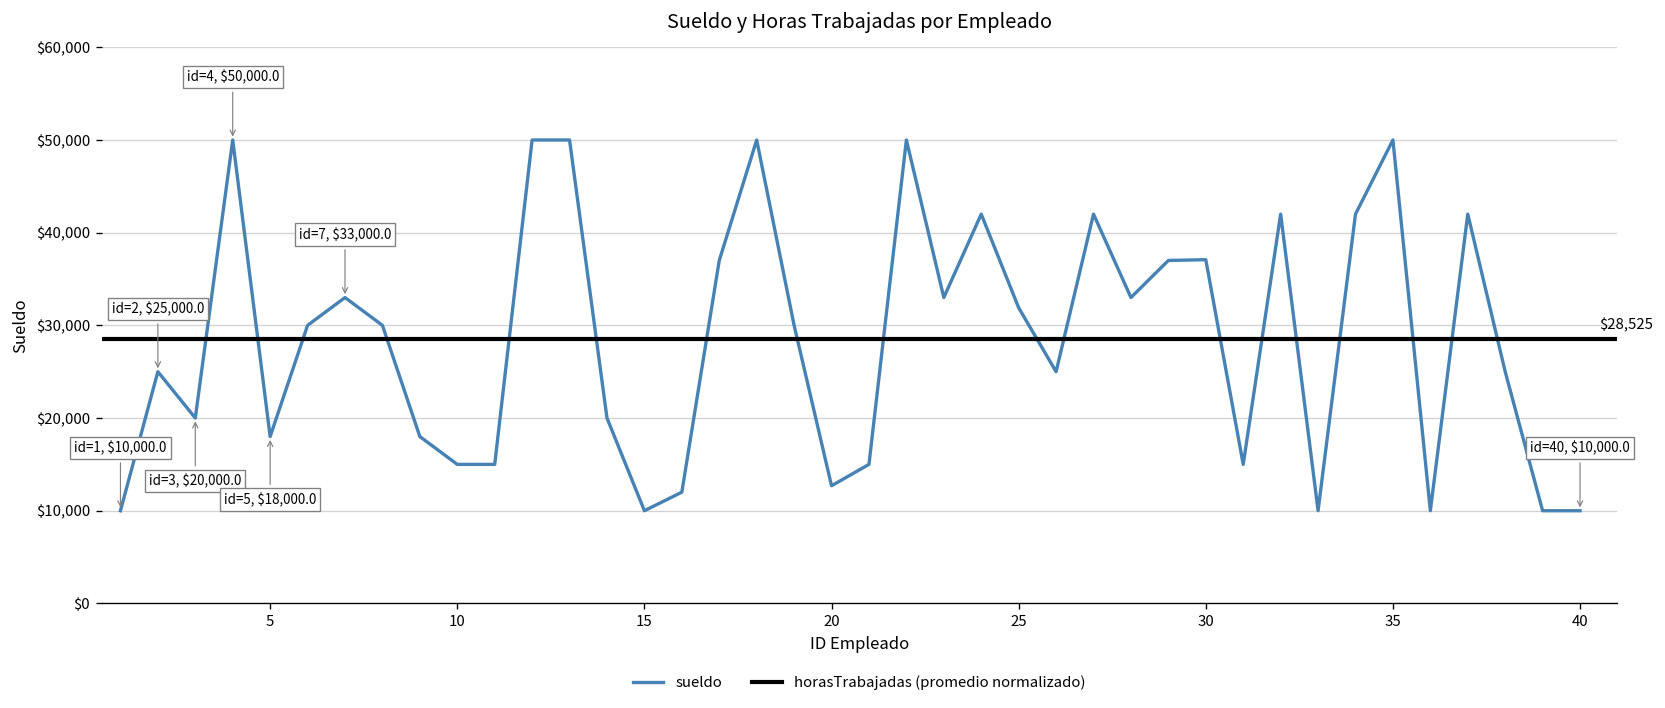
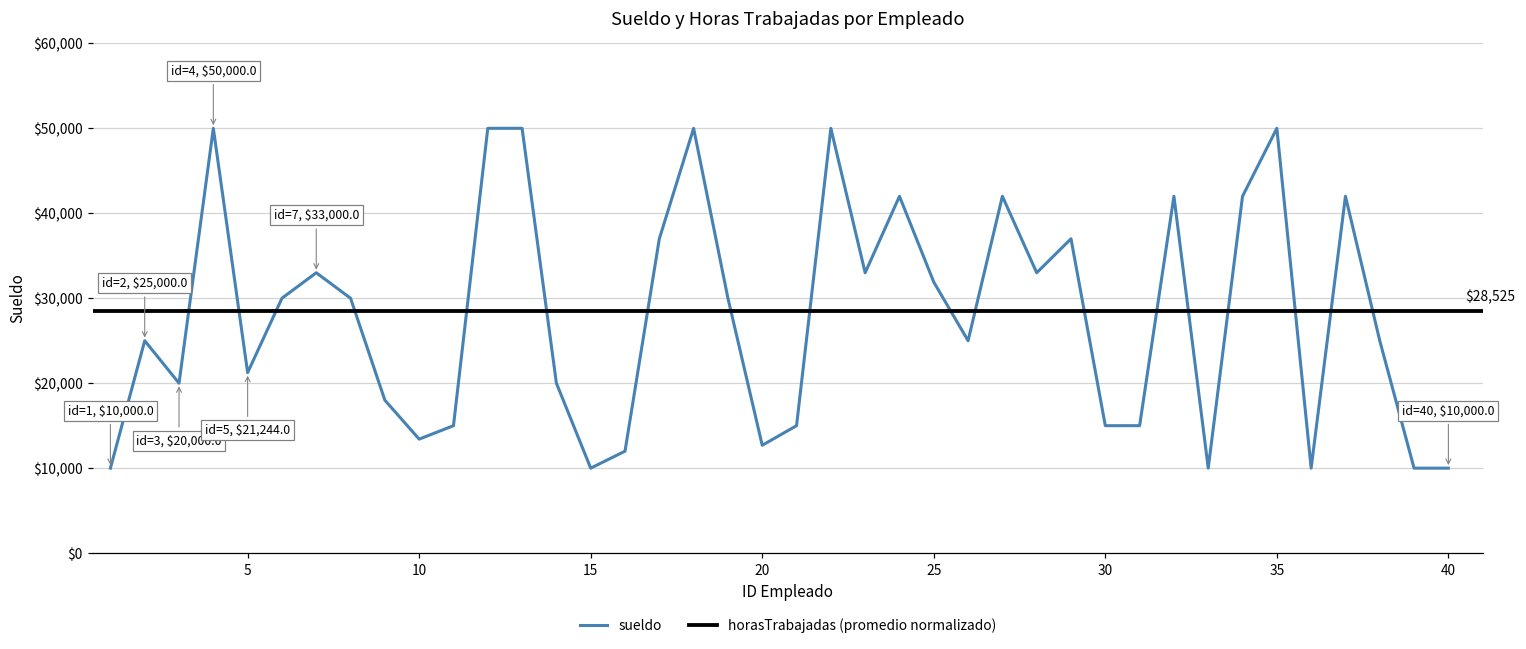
5: $18,000.0 -> $21,244.0
10: $15,000 -> $13,000
30: $37,000 -> $15,000
